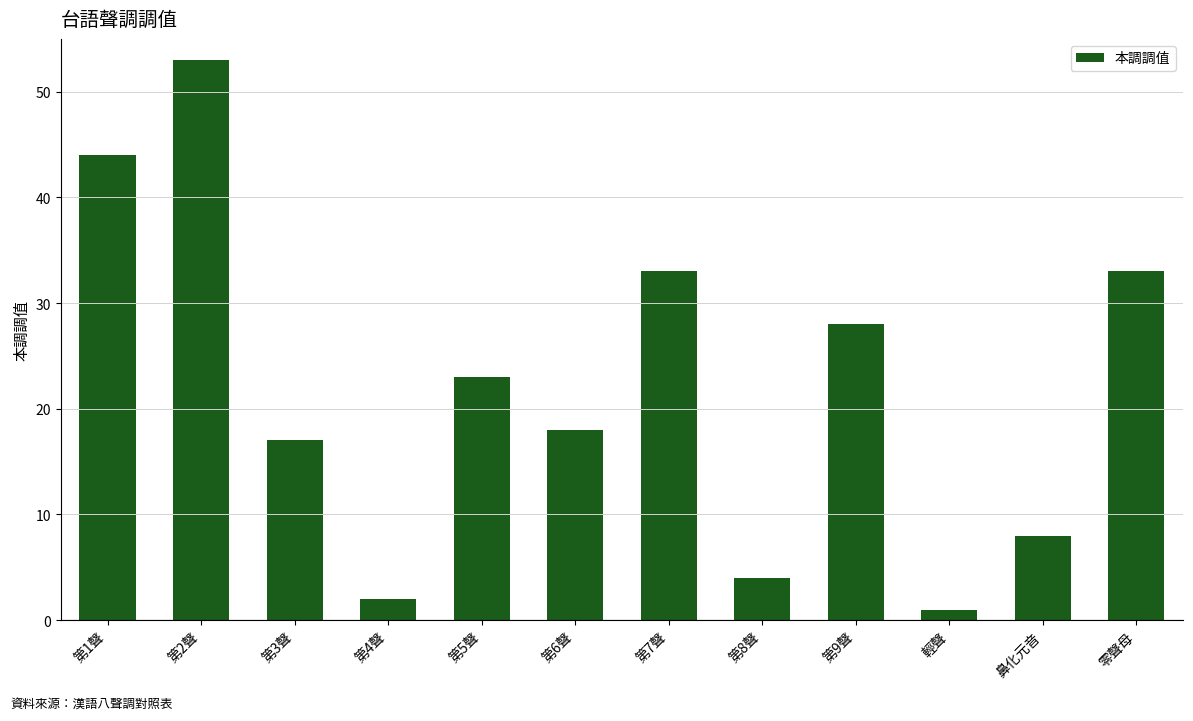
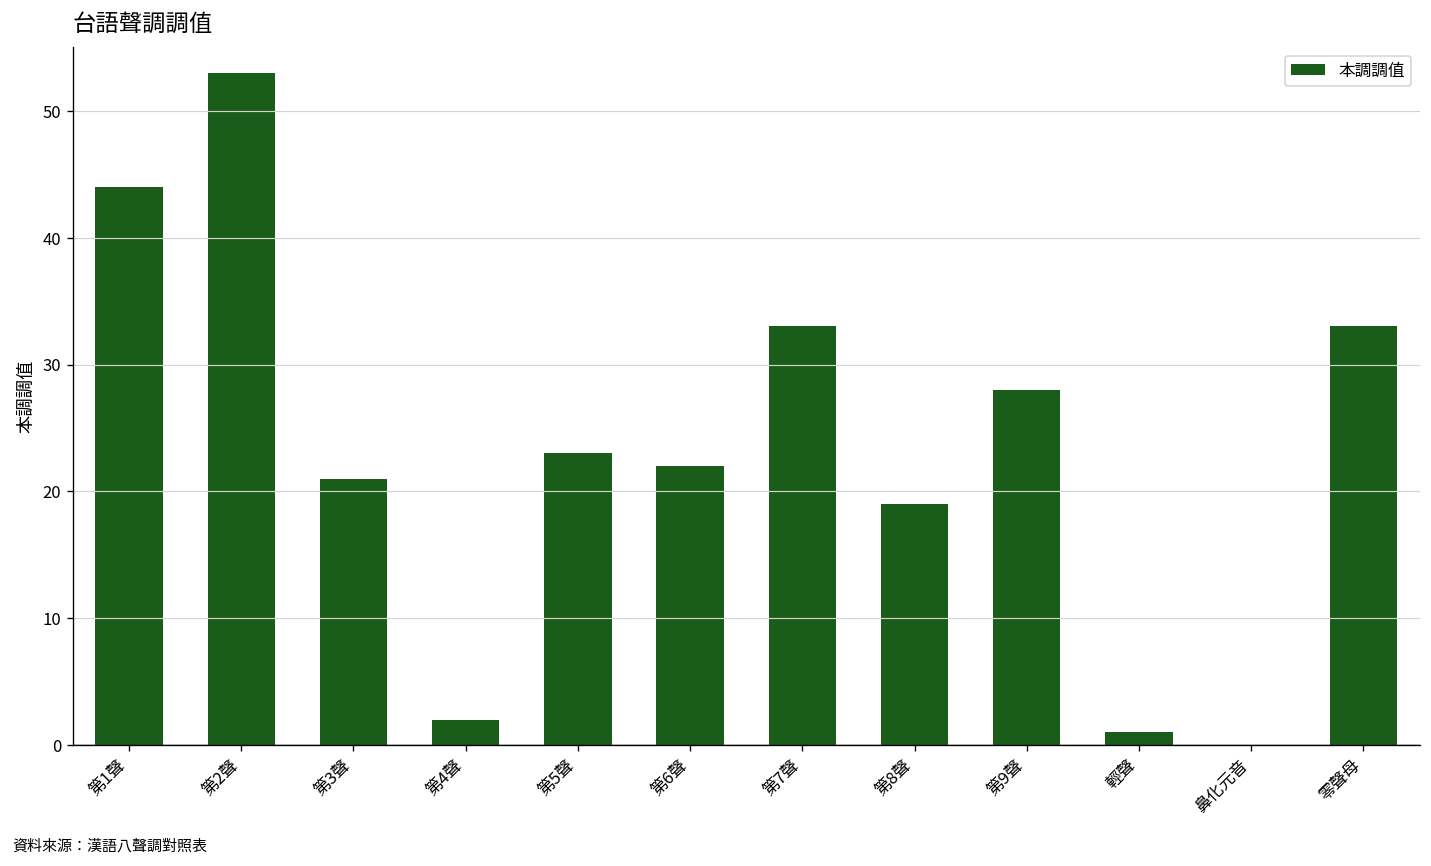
第3聲: 17 -> 21
第6聲: 18 -> 22
第8聲: 4 -> 19
鼻化元音: 8 -> 0
